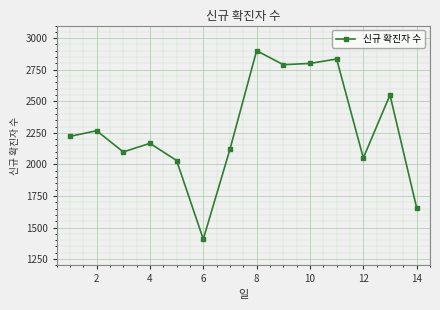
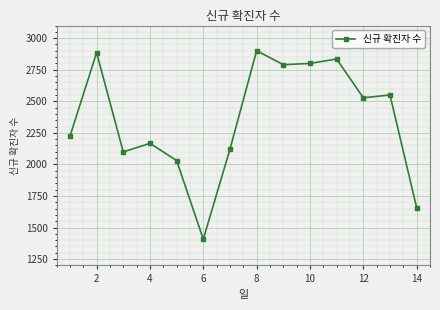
2: 2270 -> 2890
12: 2050 -> 2530
